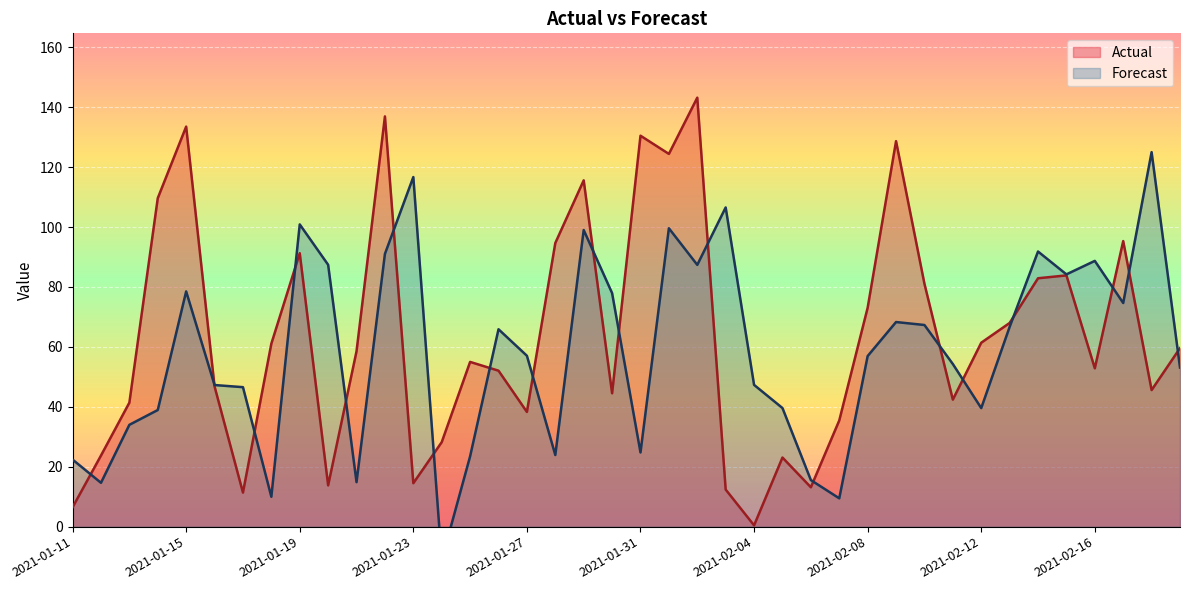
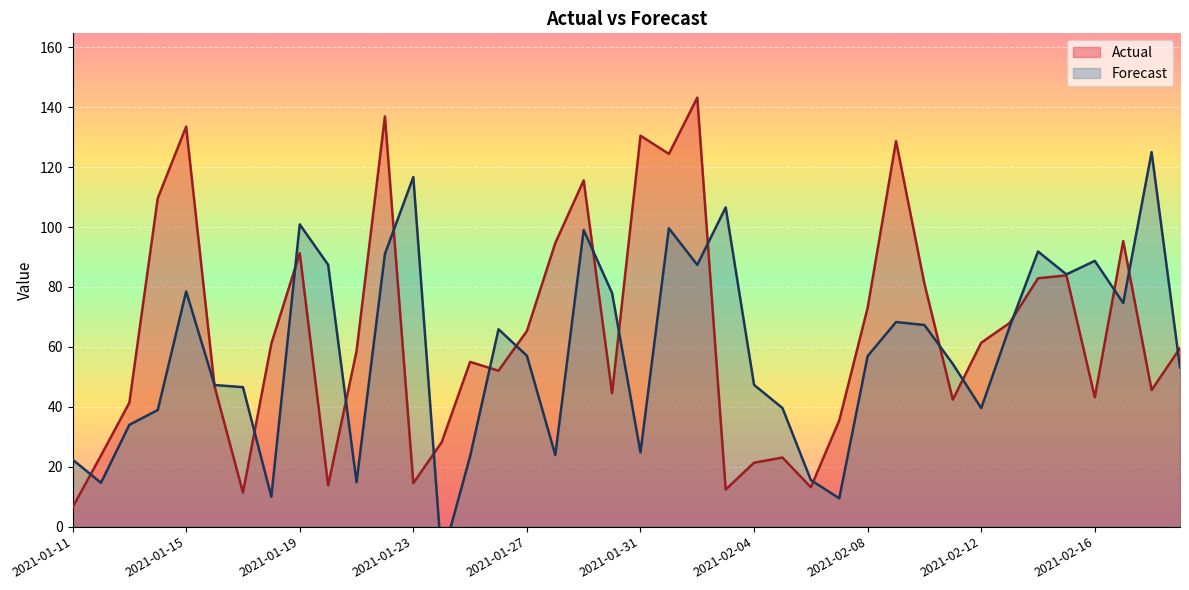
Actual, 2021-01-27: 38 -> 65
Actual, 2021-02-04: 0 -> 21
Actual, 2021-02-16: 53 -> 43
